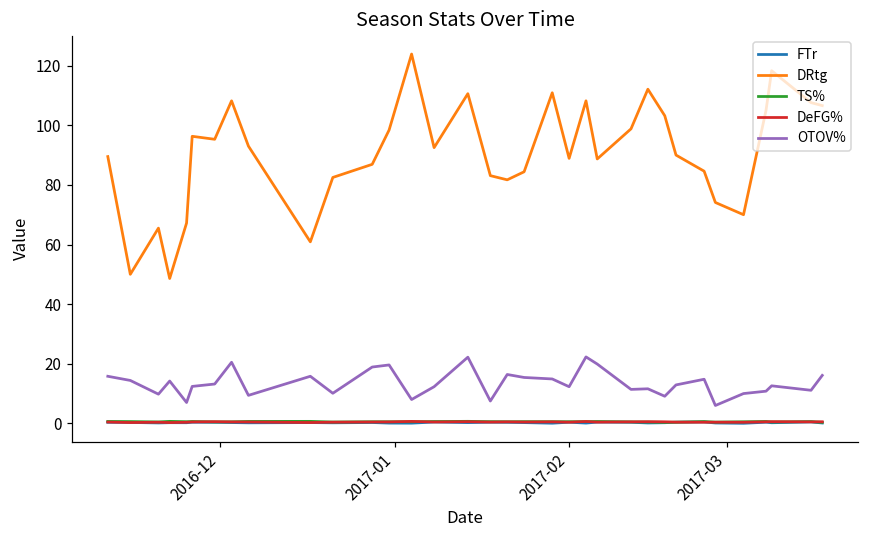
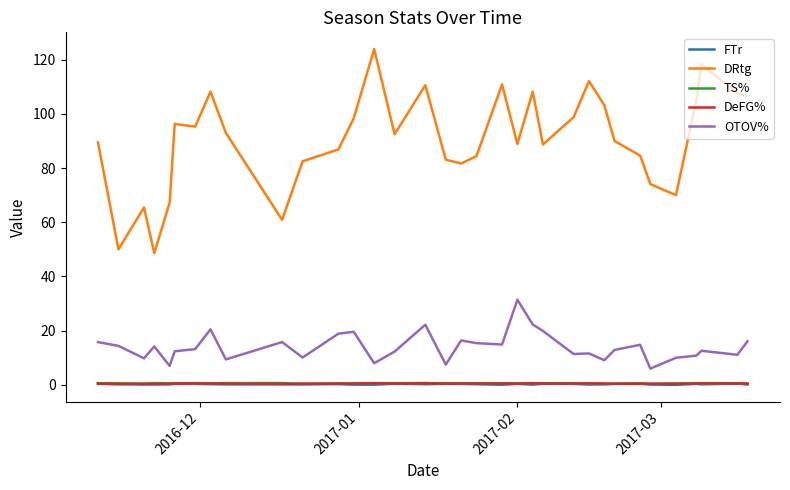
OTOV%, 2017-02: 12 -> 31
